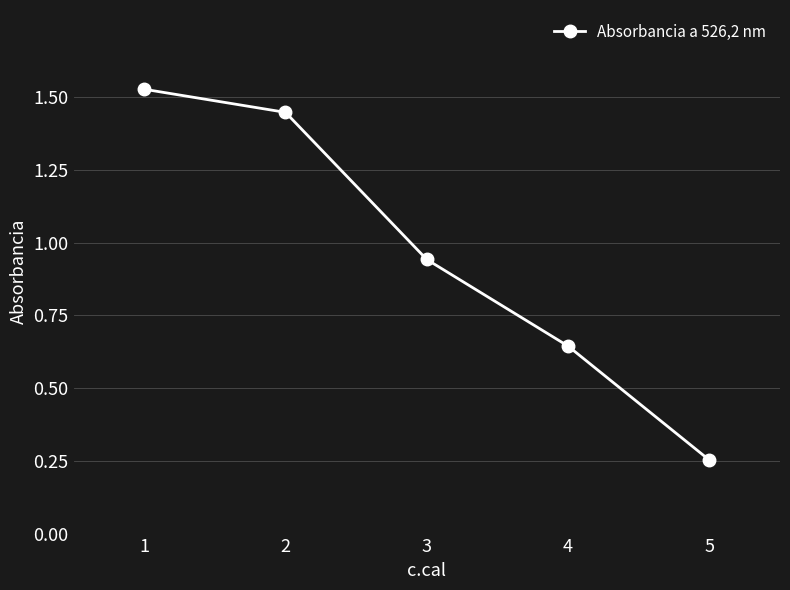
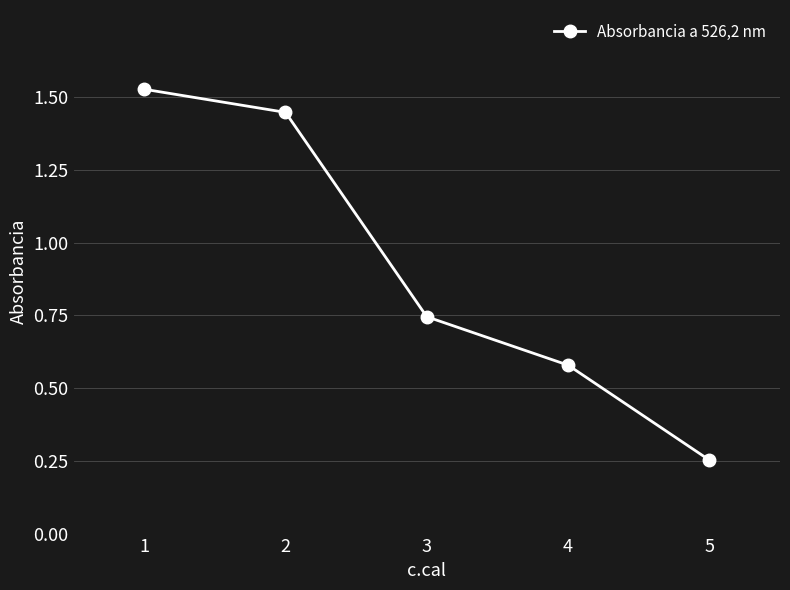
3: 0.94 -> 0.75
4: 0.64 -> 0.58
